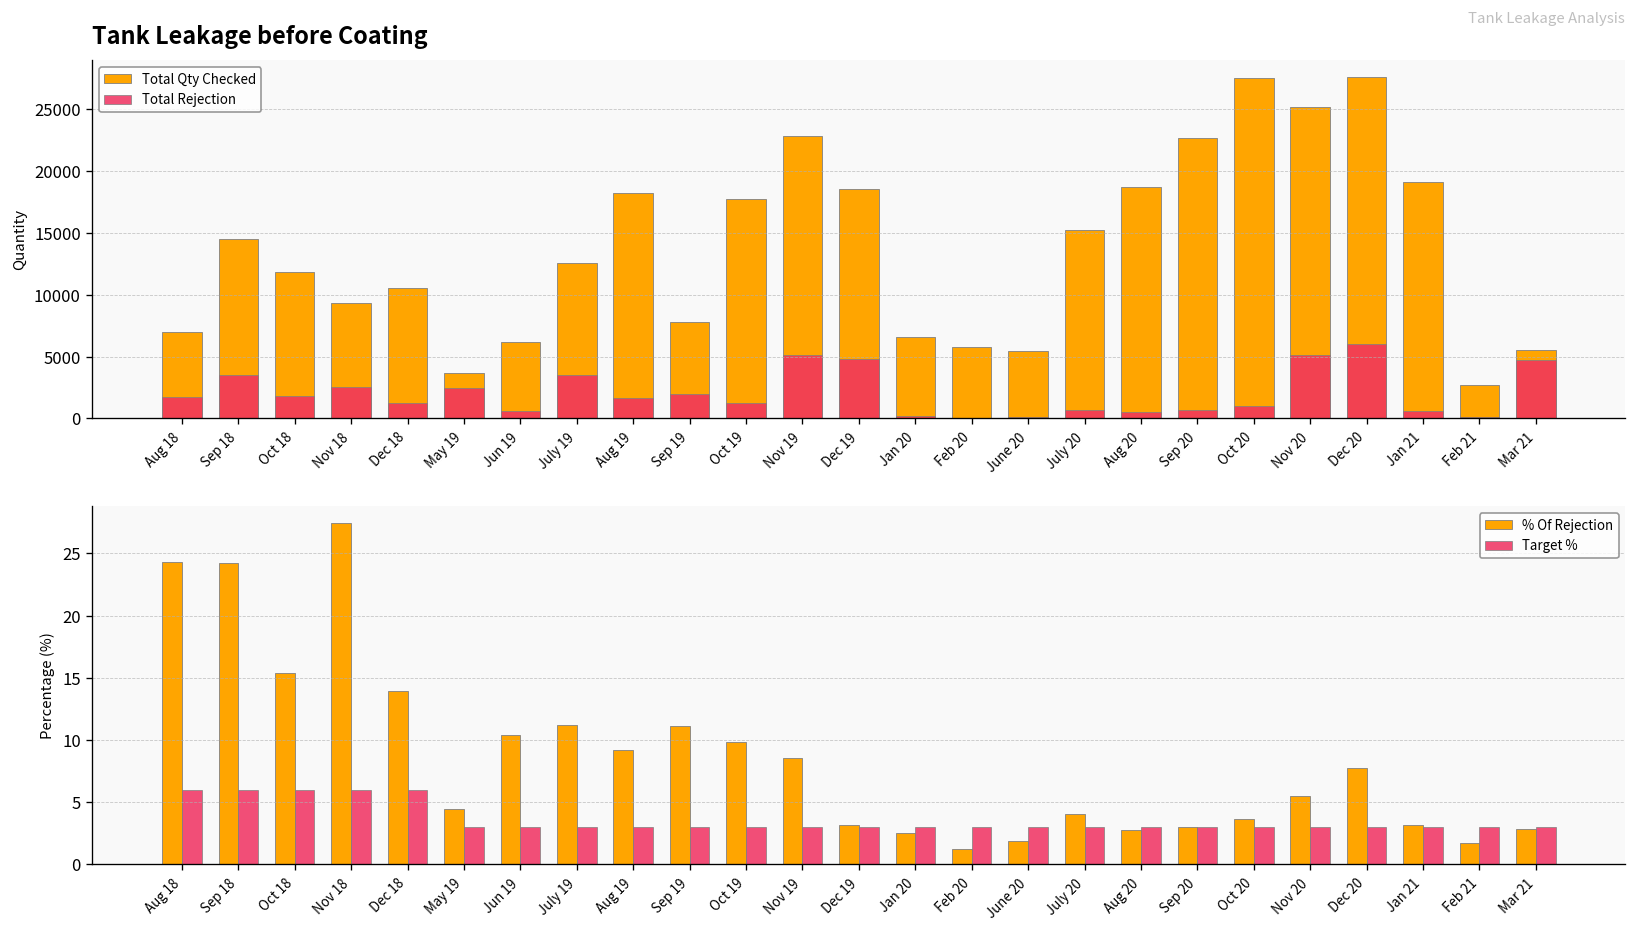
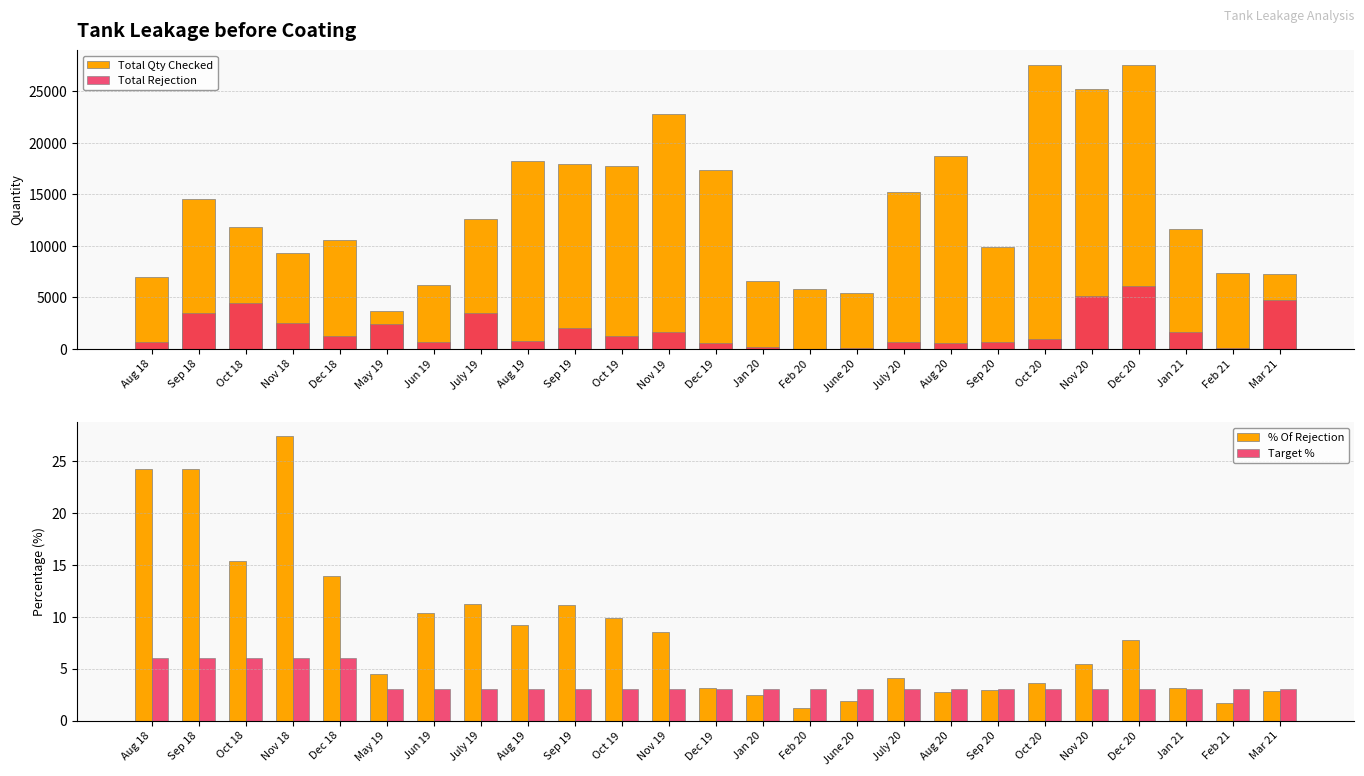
Tank Leakage before Coating, Total Rejection, Aug 18: 1700 -> 600
Tank Leakage before Coating, Total Rejection, Oct 18: 1800 -> 4500
Tank Leakage before Coating, Total Rejection, Aug 19: 1700 -> 800
Tank Leakage before Coating, Total Qty Checked, Sep 19: 7800 -> 17900
Tank Leakage before Coating, Total Rejection, Nov 19: 5200 -> 1600
Tank Leakage before Coating, Total Qty Checked, Dec 19: 18500 -> 17400
Tank Leakage before Coating, Total Rejection, Dec 19: 4800 -> 600
Tank Leakage before Coating, Total Qty Checked, Sep 20: 22700 -> 9900
Tank Leakage before Coating, Total Qty Checked, Jan 21: 19100 -> 11600
Tank Leakage before Coating, Total Rejection, Jan 21: 600 -> 1600
Tank Leakage before Coating, Total Qty Checked, Feb 21: 2700 -> 7400
Tank Leakage before Coating, Total Qty Checked, Mar 21: 5500 -> 7300
